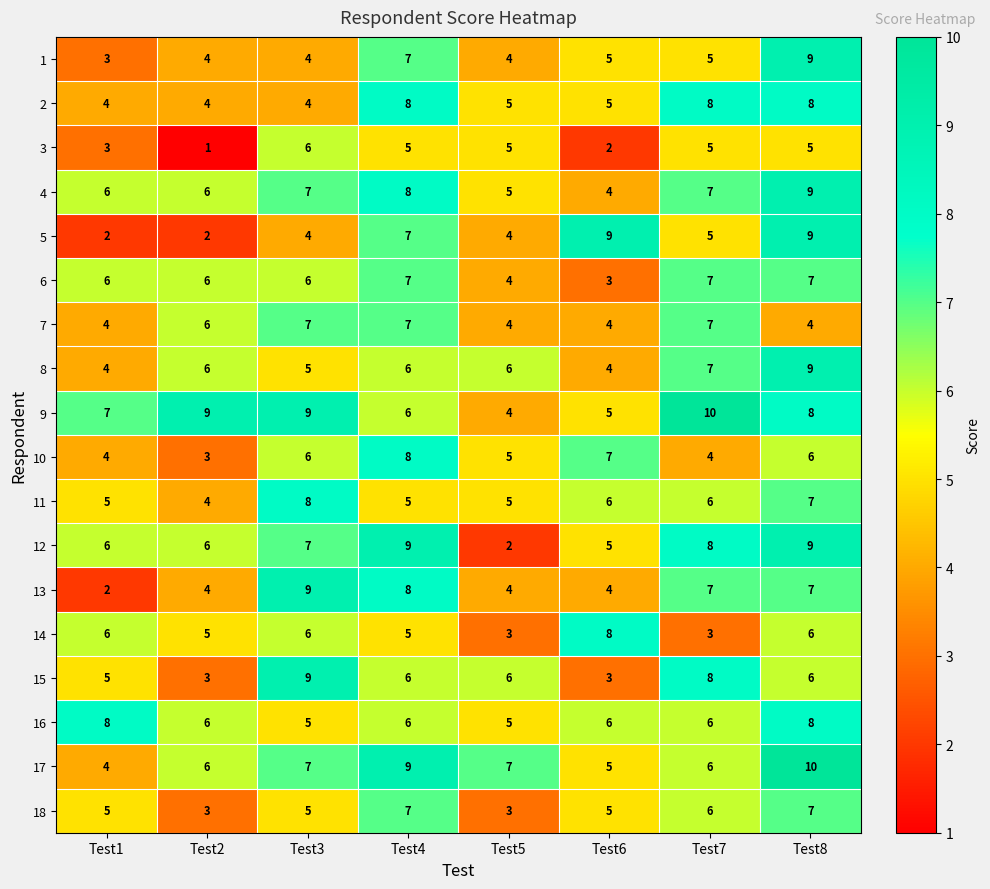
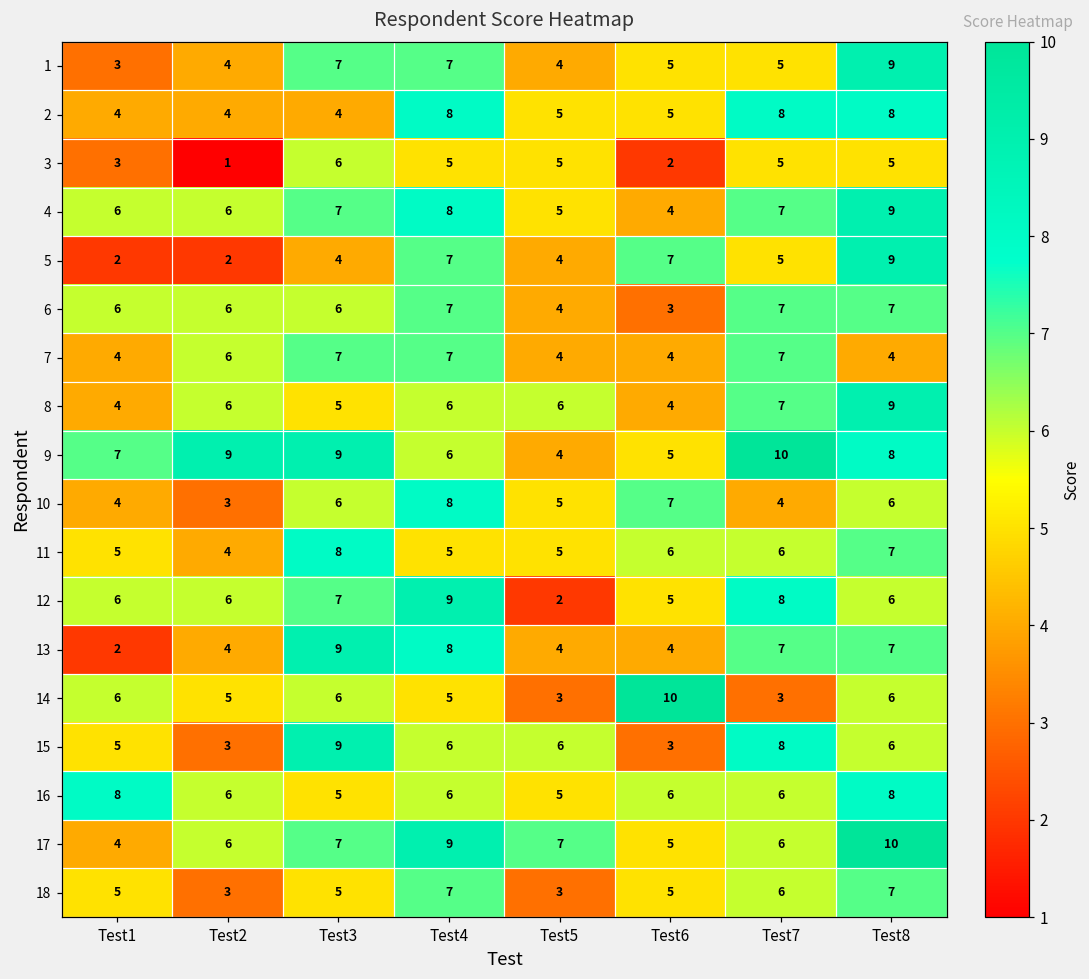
1, Test3: 4 -> 7
5, Test6: 9 -> 7
12, Test8: 9 -> 6
14, Test6: 8 -> 10
